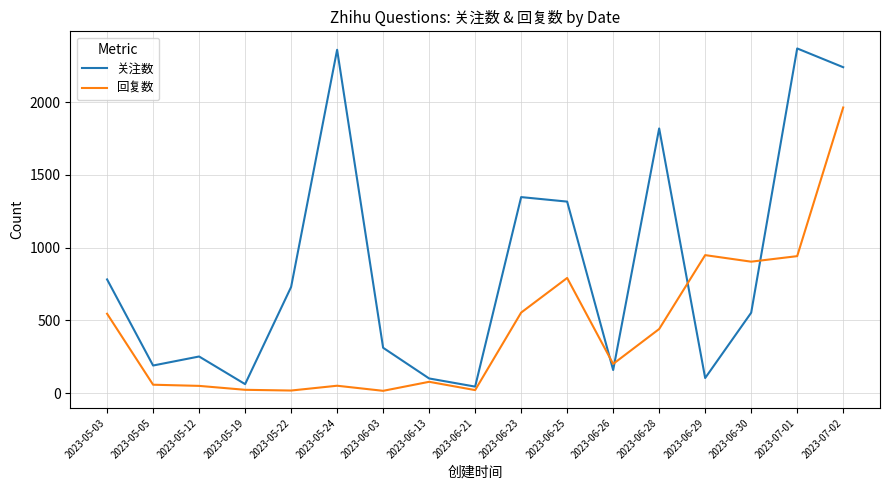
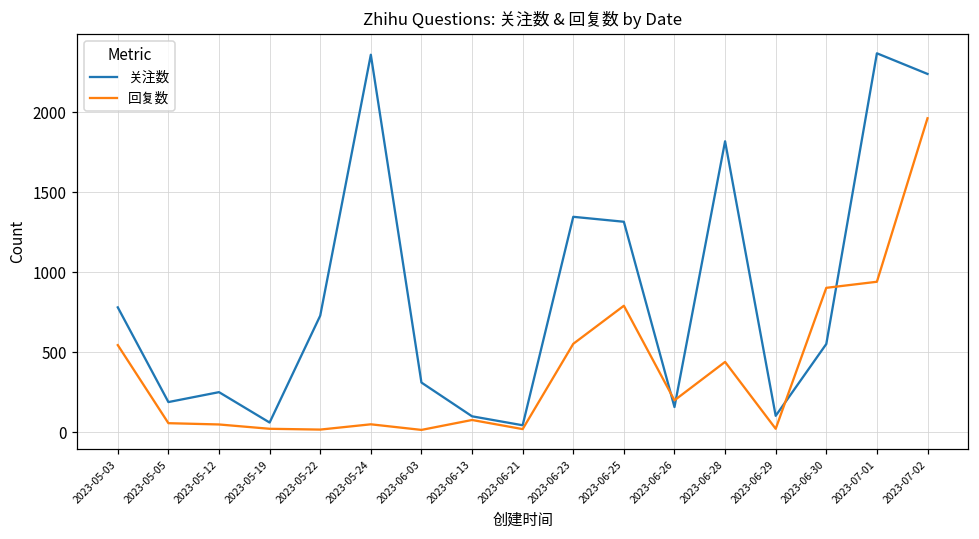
回复数, 2023-06-29: 950 -> 20
